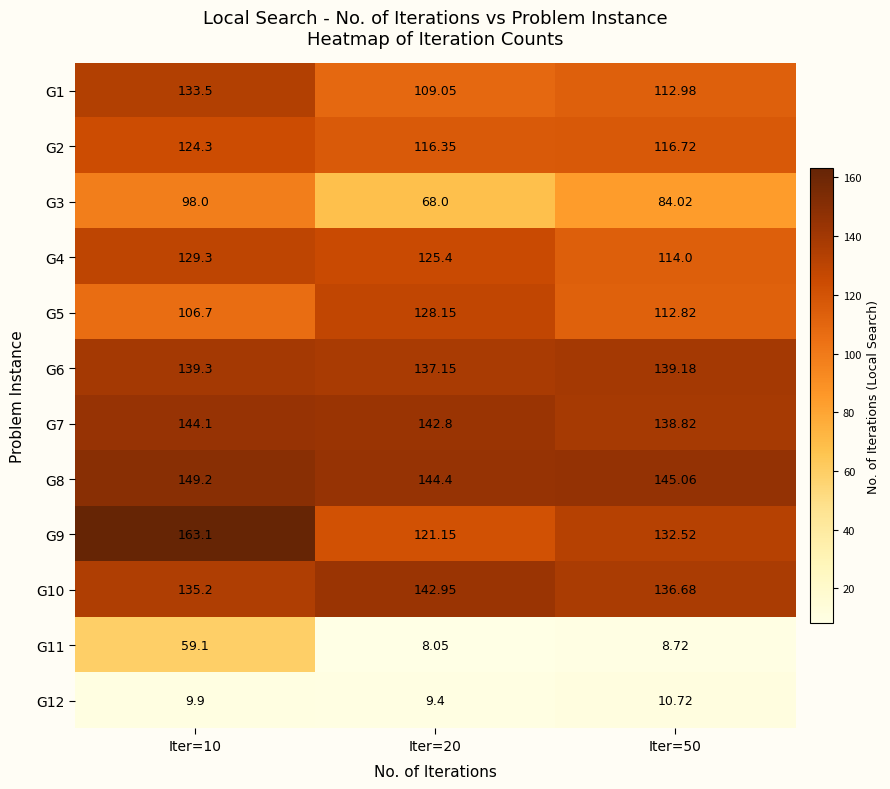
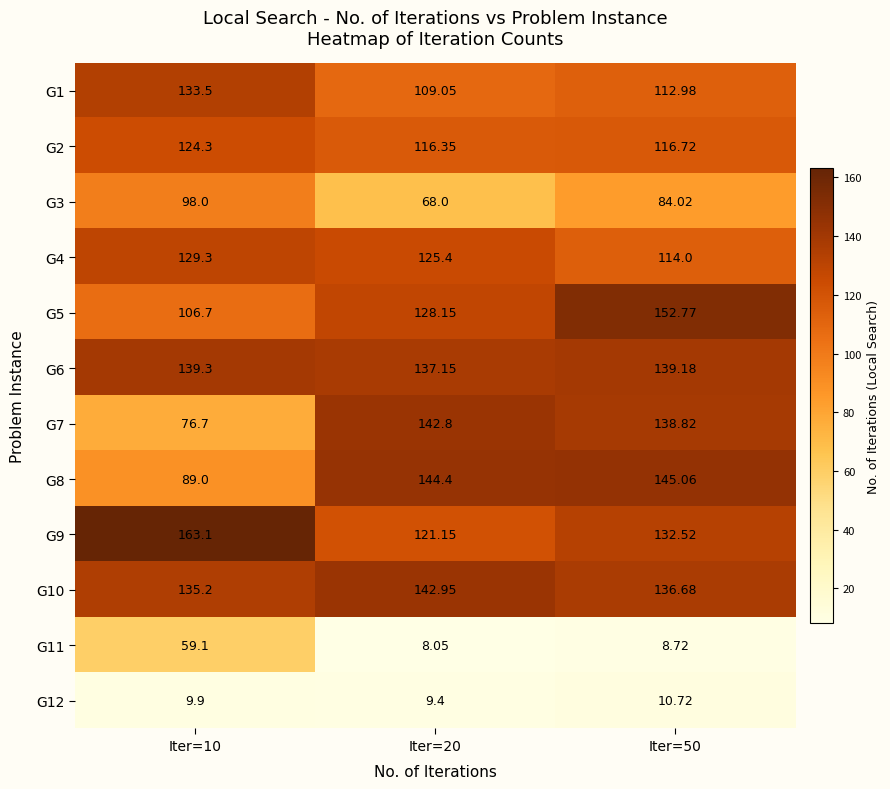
G5, Iter=50: 112.82 -> 152.77
G7, Iter=10: 144.1 -> 76.7
G8, Iter=10: 149.2 -> 89.0
